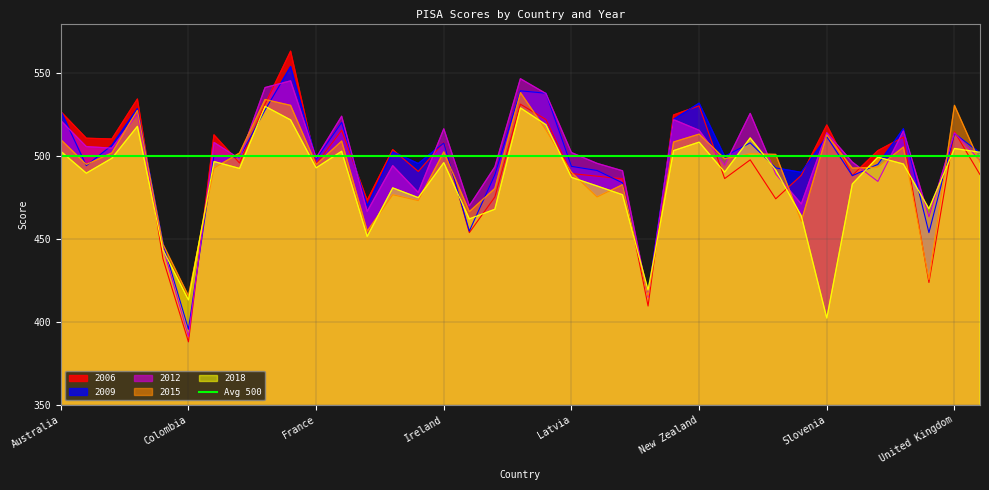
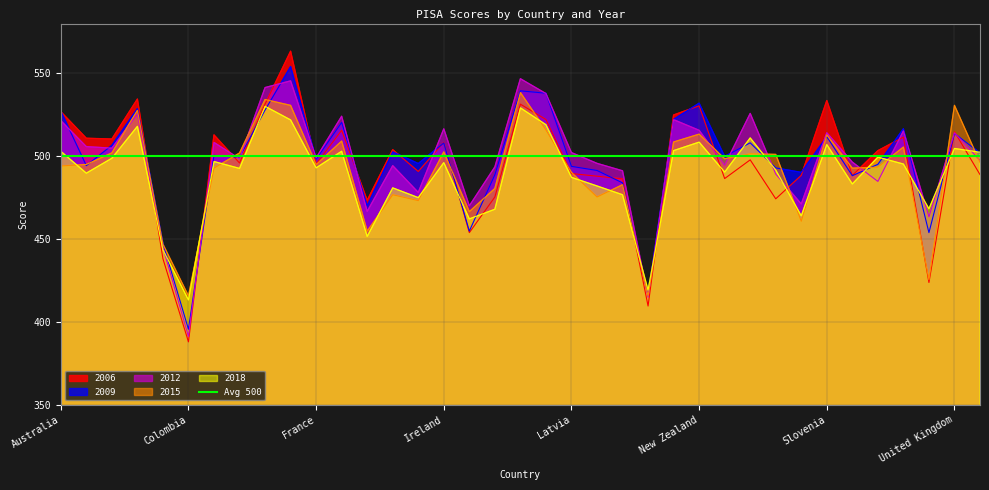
2015, Australia: 510 -> 494
2006, Slovenia: 519 -> 534
2018, Slovenia: 402 -> 507
